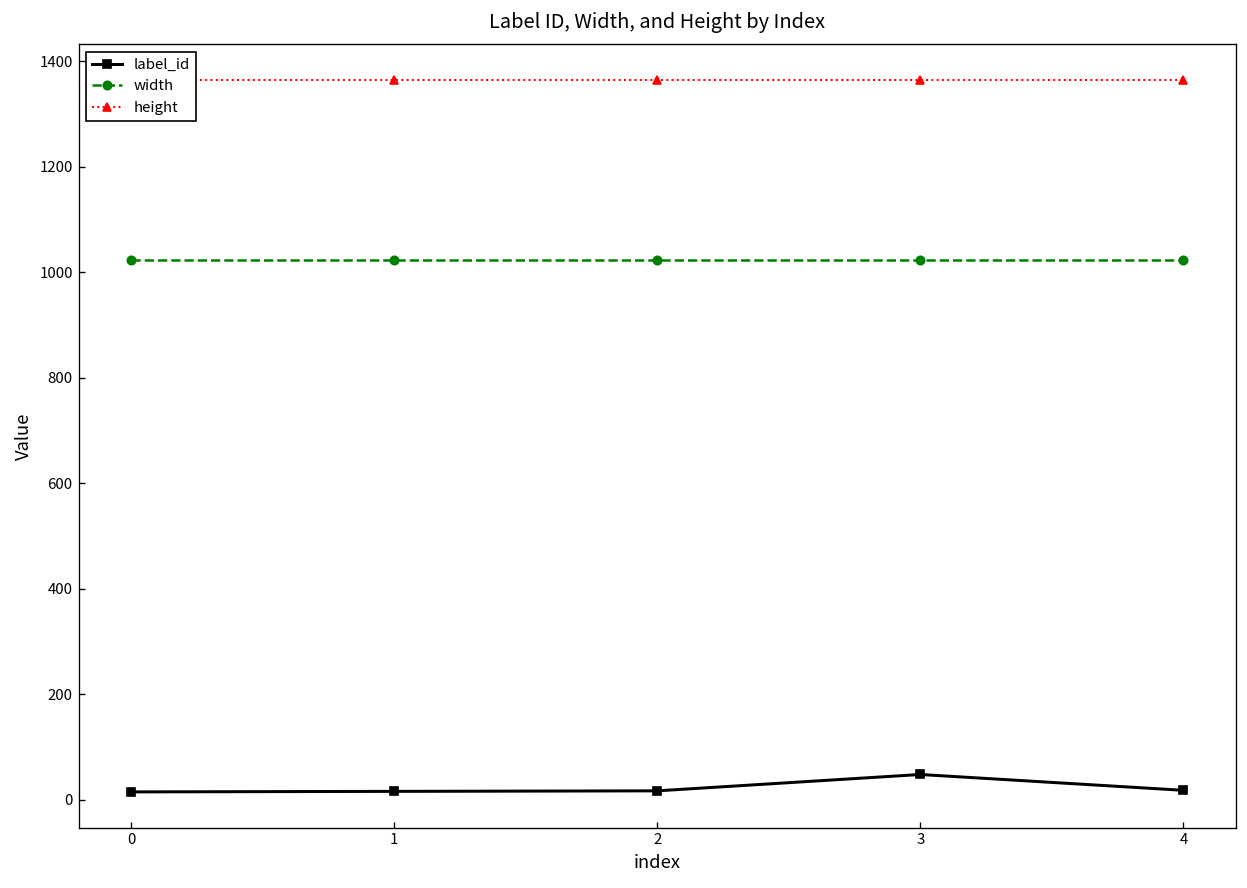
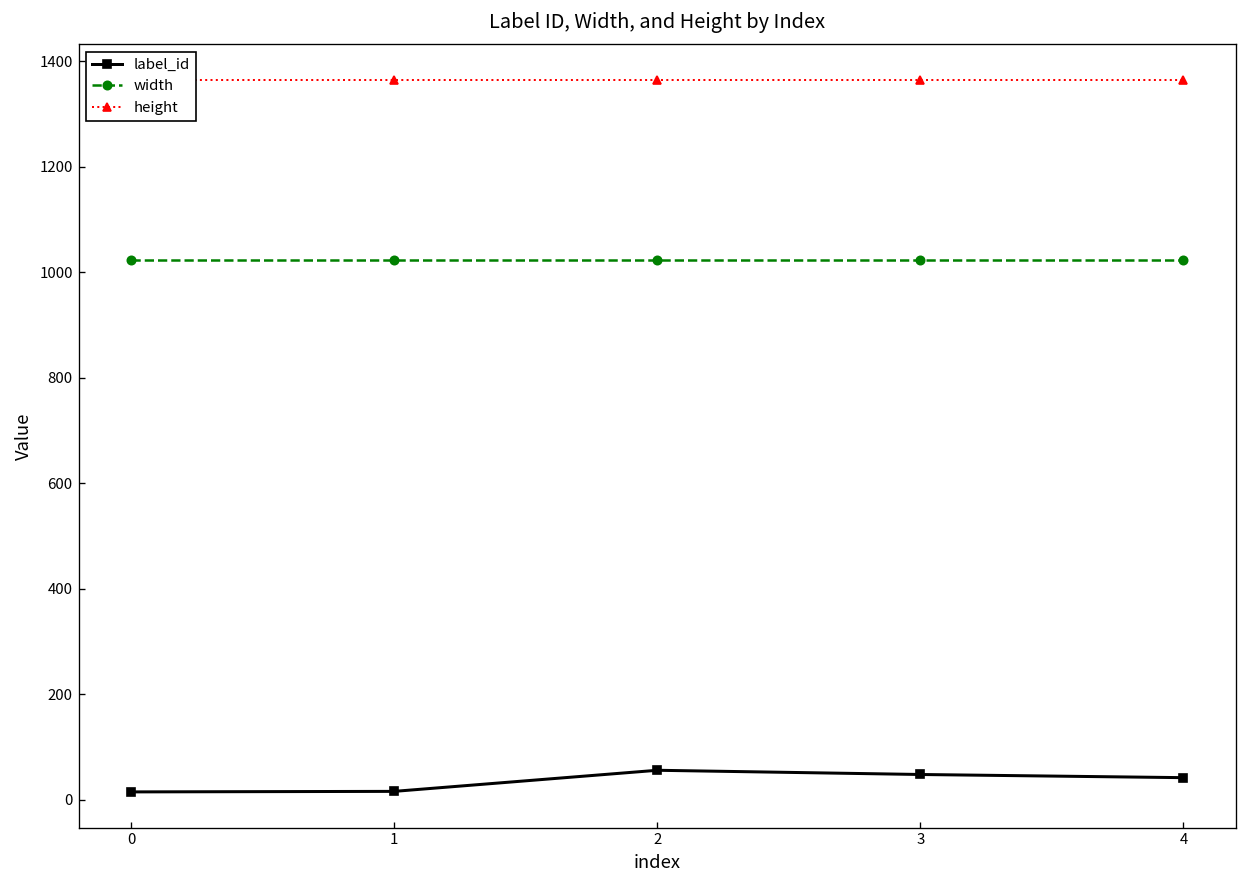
label_id, 2: 20 -> 60
label_id, 4: 20 -> 40
